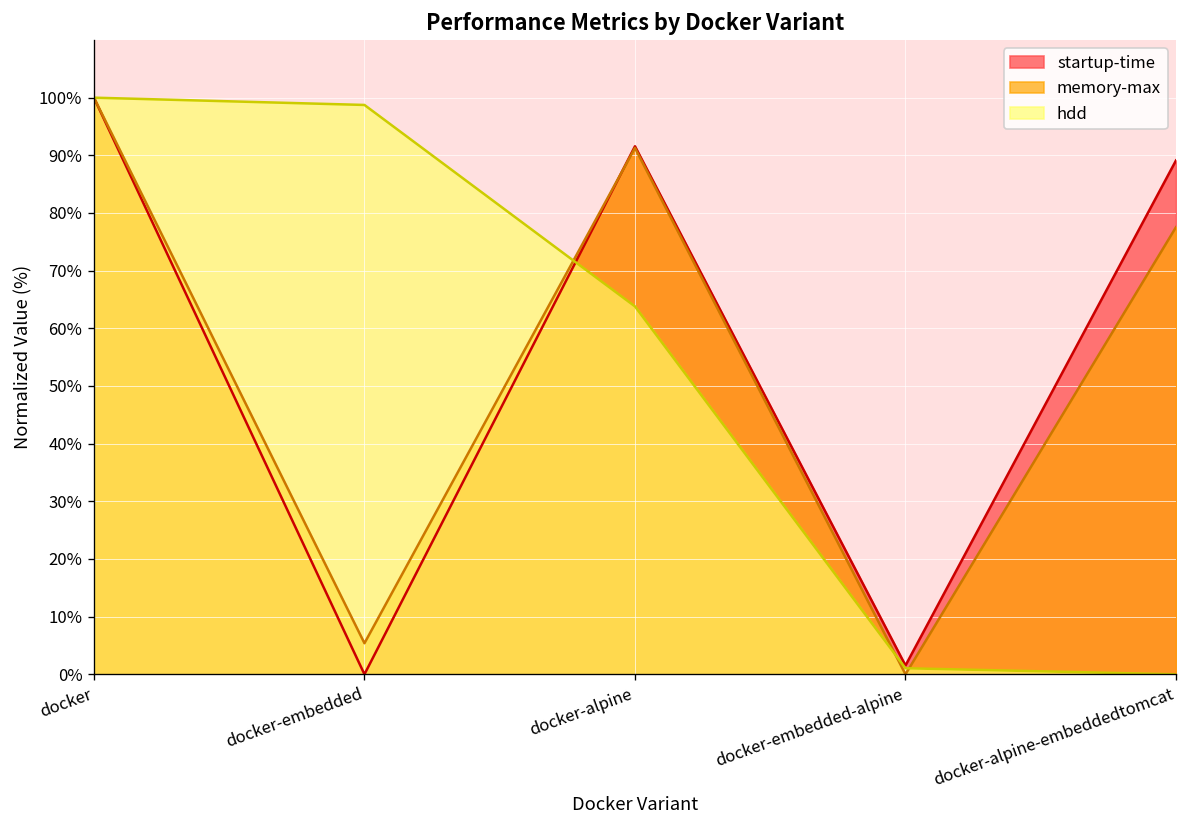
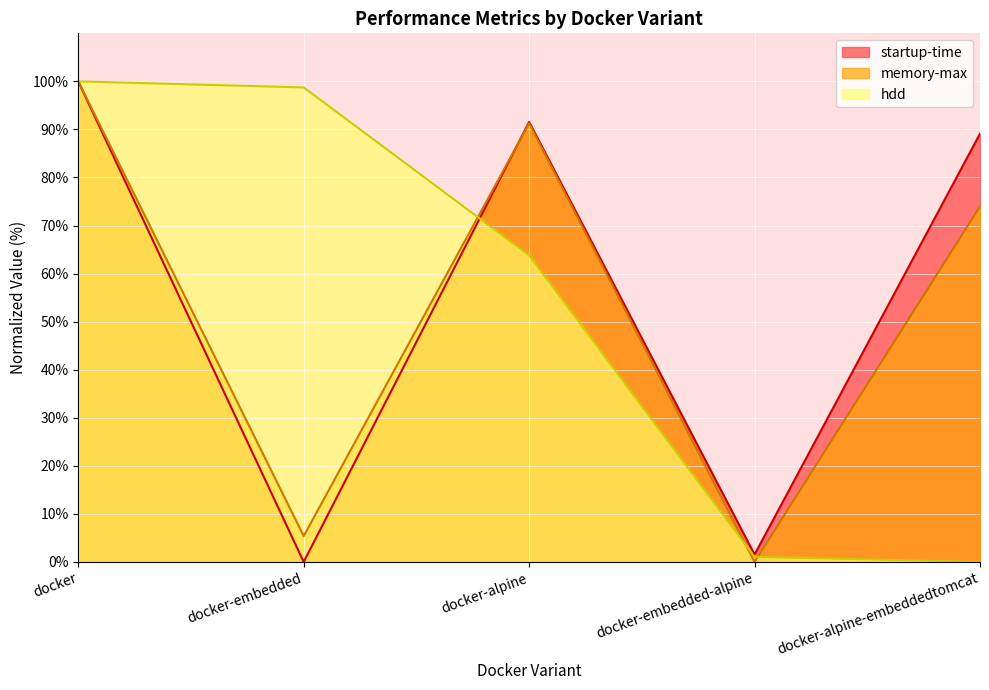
memory-max, docker-alpine-embeddedtomcat: 78% -> 74%
